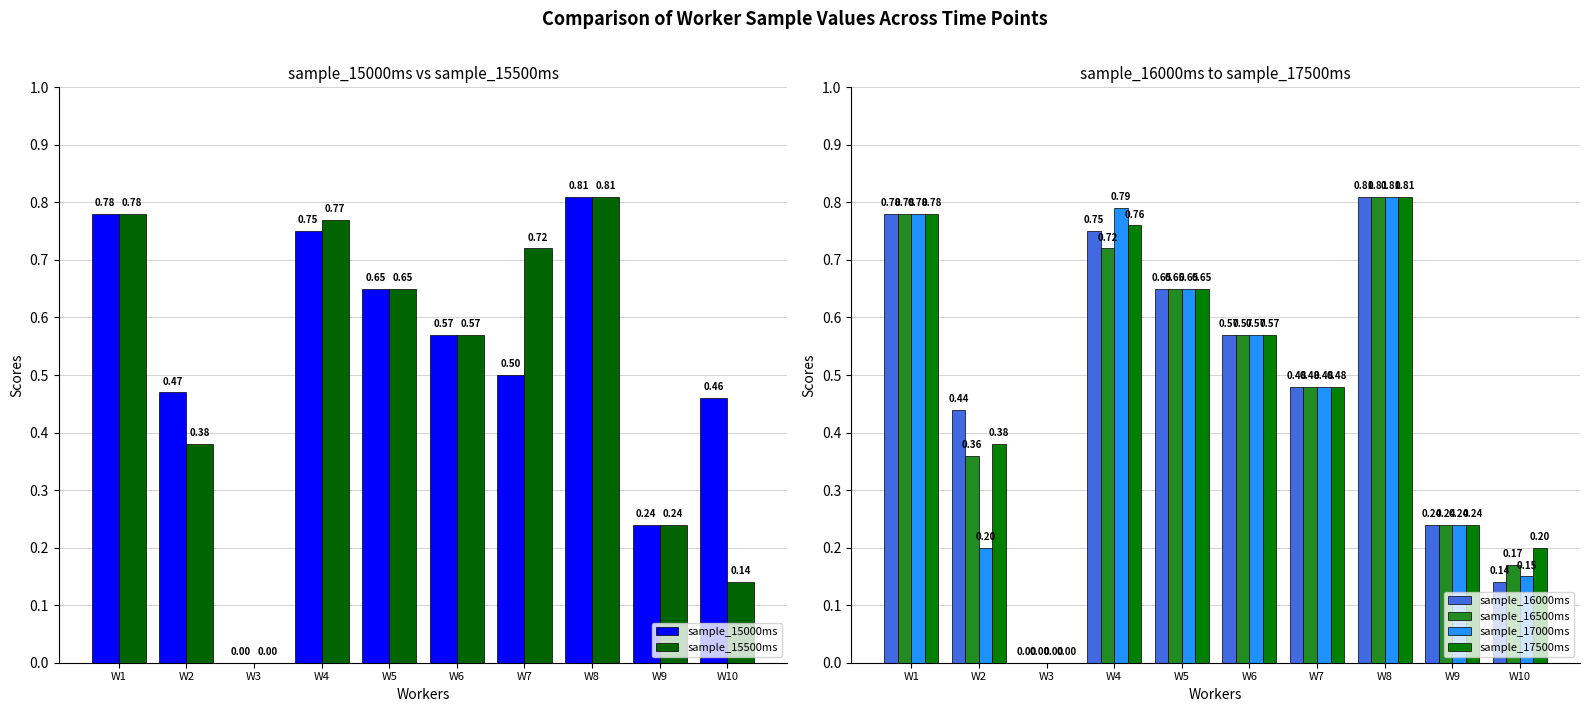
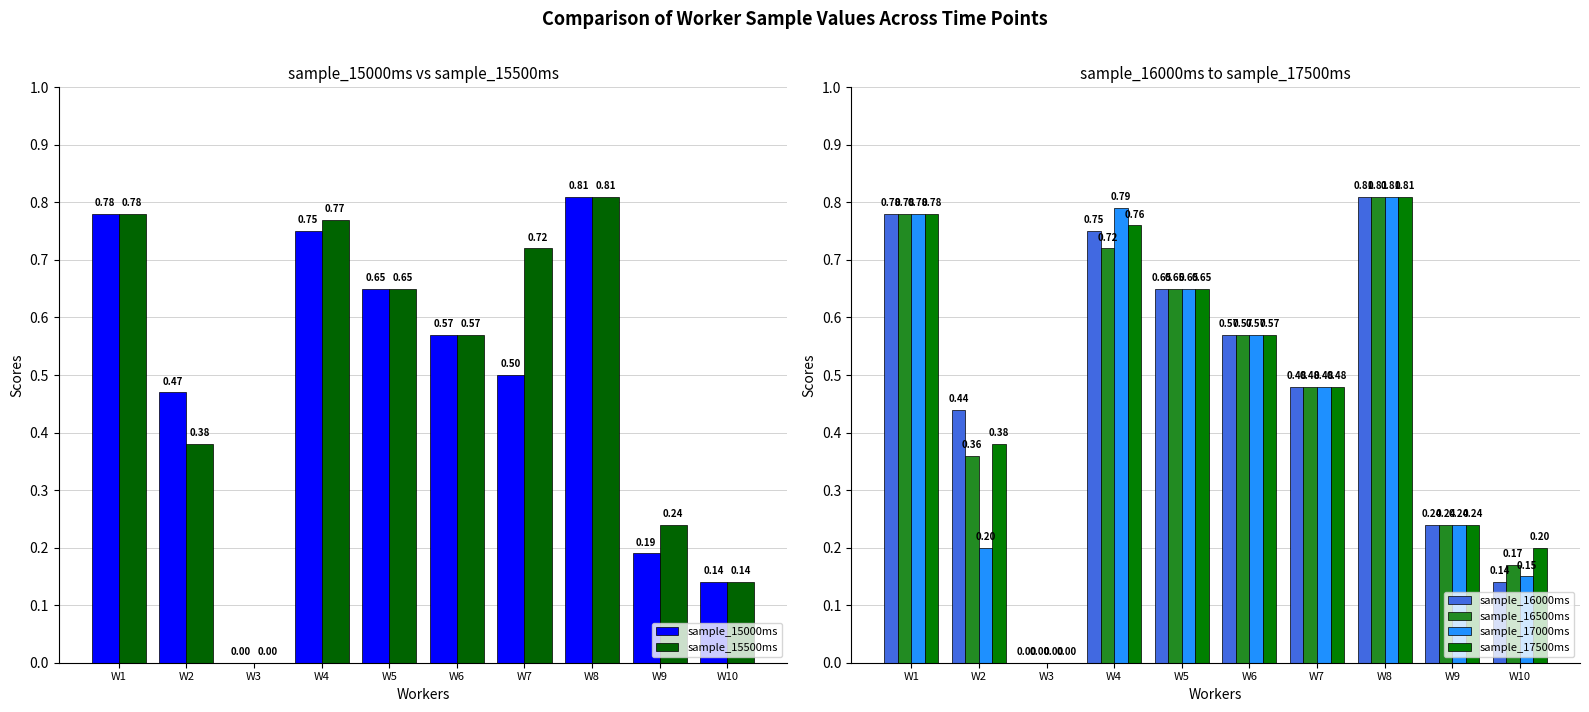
sample_15000ms vs sample_15500ms, sample_15000ms, W9: 0.24 -> 0.19
sample_15000ms vs sample_15500ms, sample_15000ms, W10: 0.46 -> 0.14
